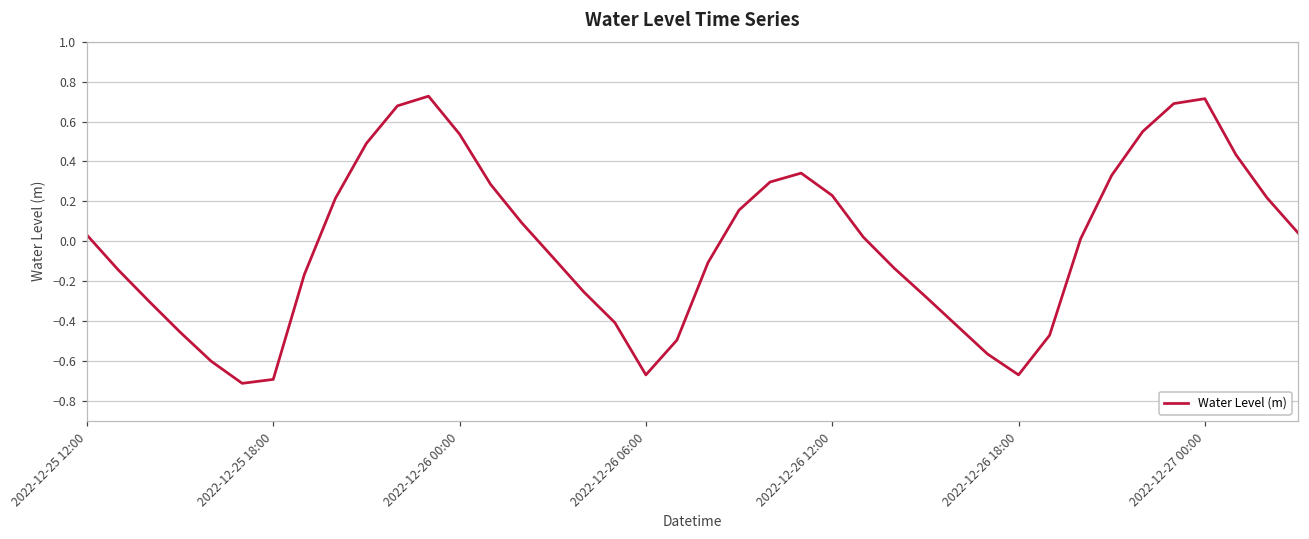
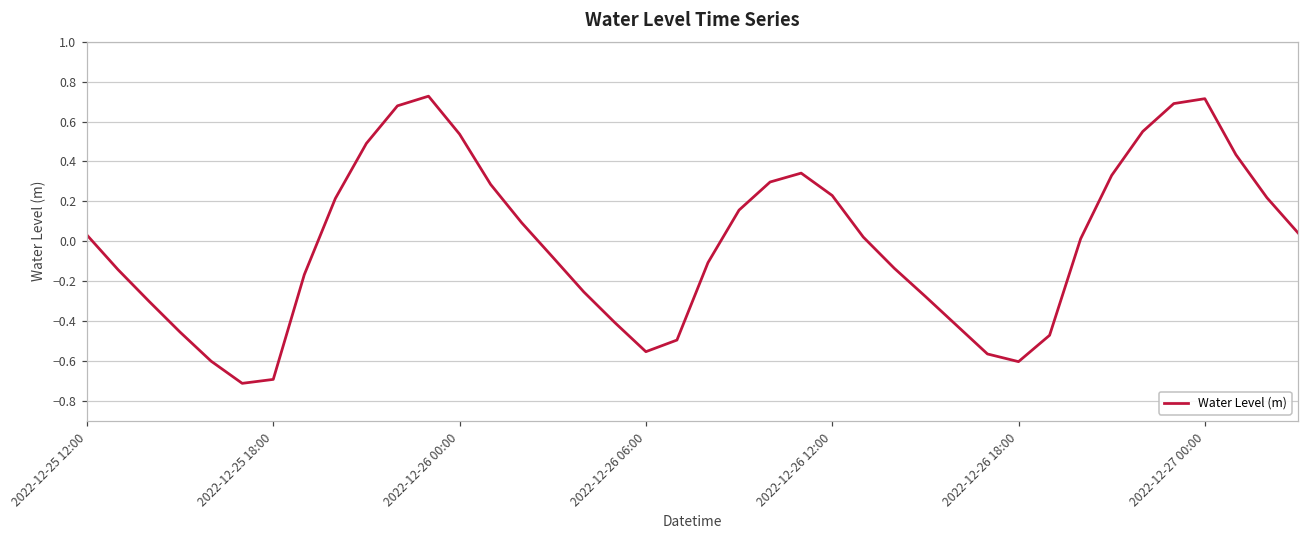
2022-12-26 06:00: -0.67 -> -0.55
2022-12-26 18:00: -0.67 -> -0.60
